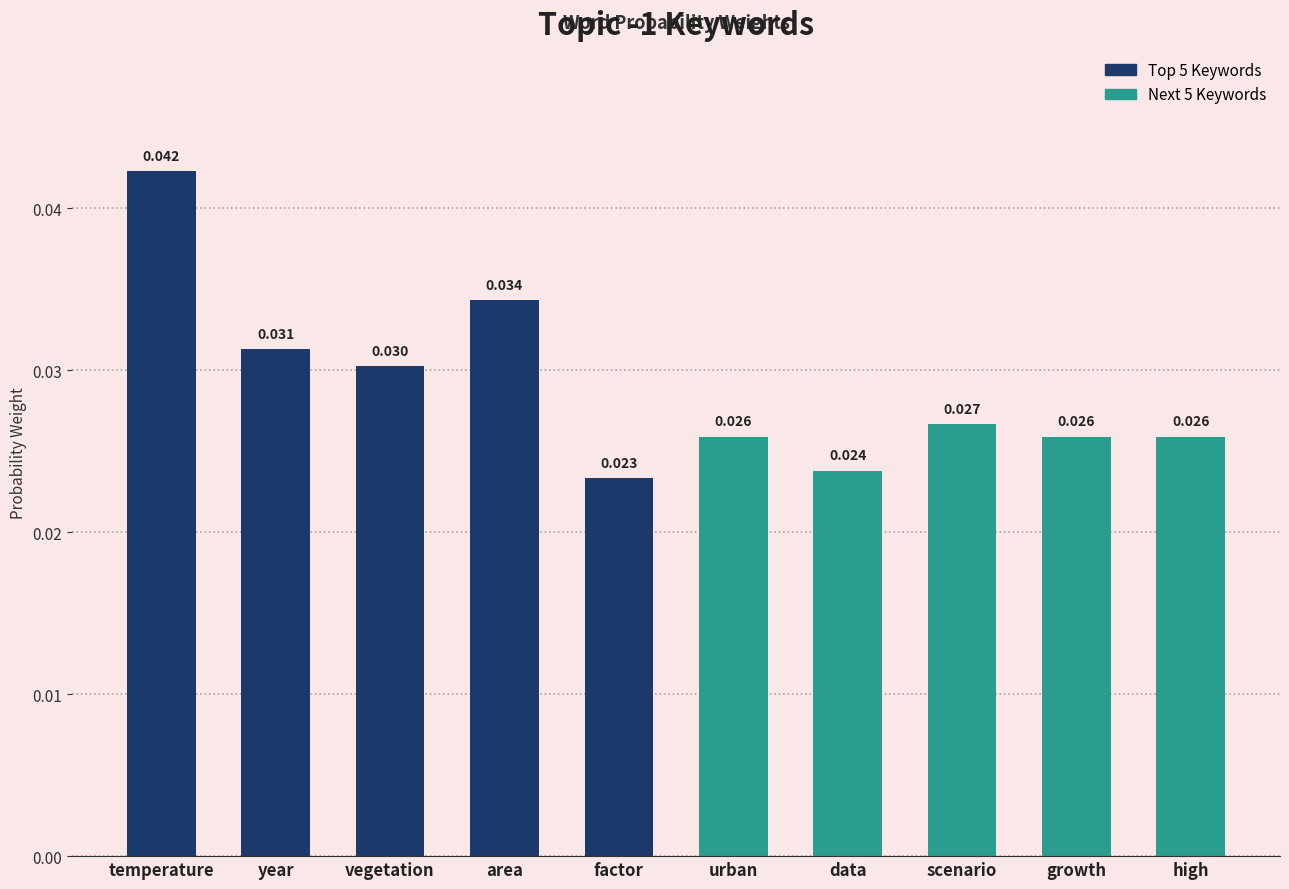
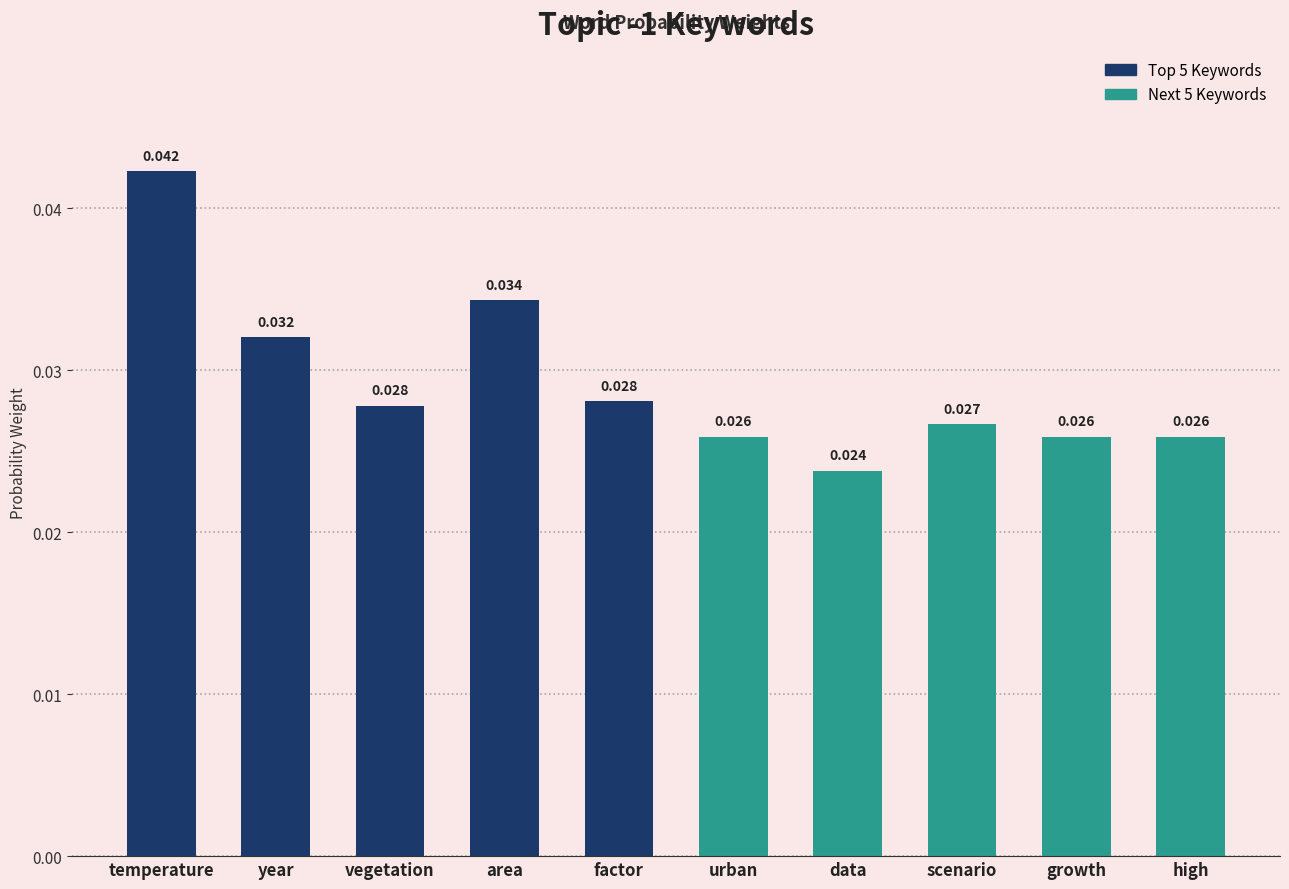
year: 0.031 -> 0.032
vegetation: 0.030 -> 0.028
factor: 0.023 -> 0.028
